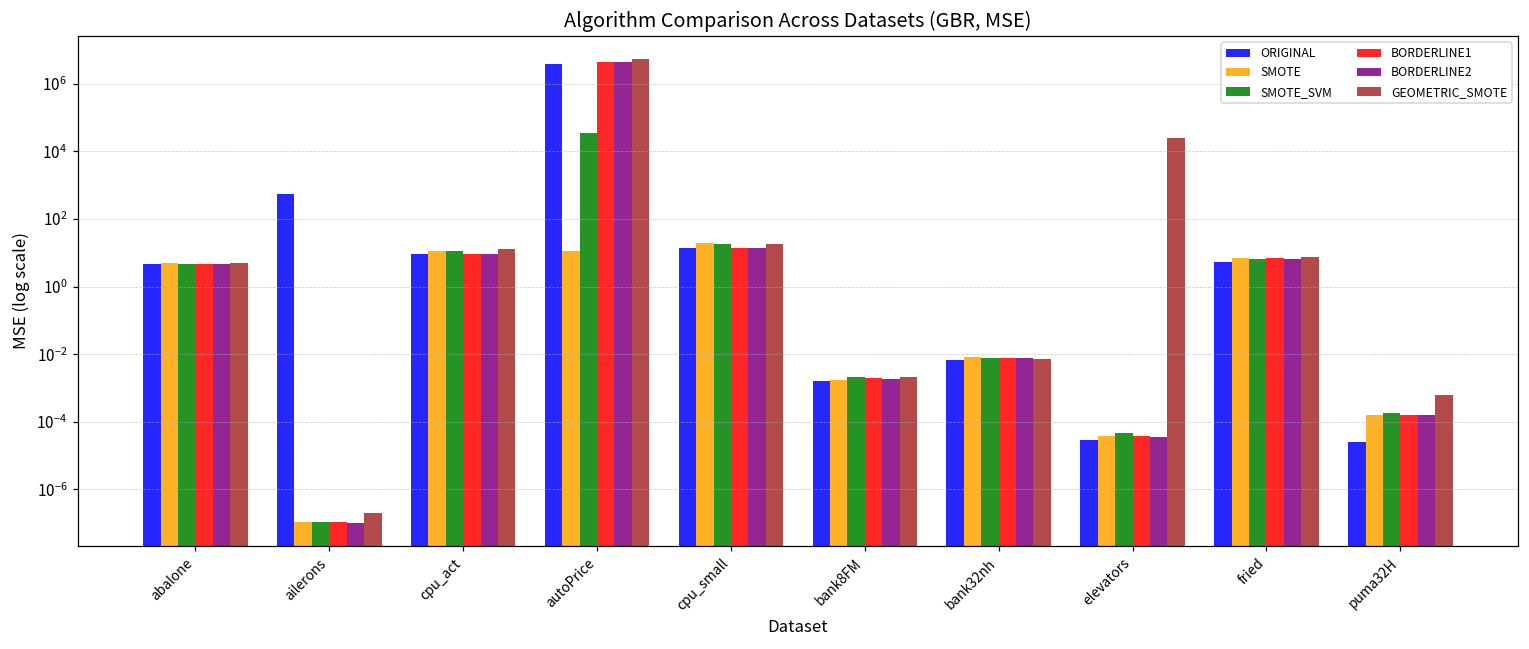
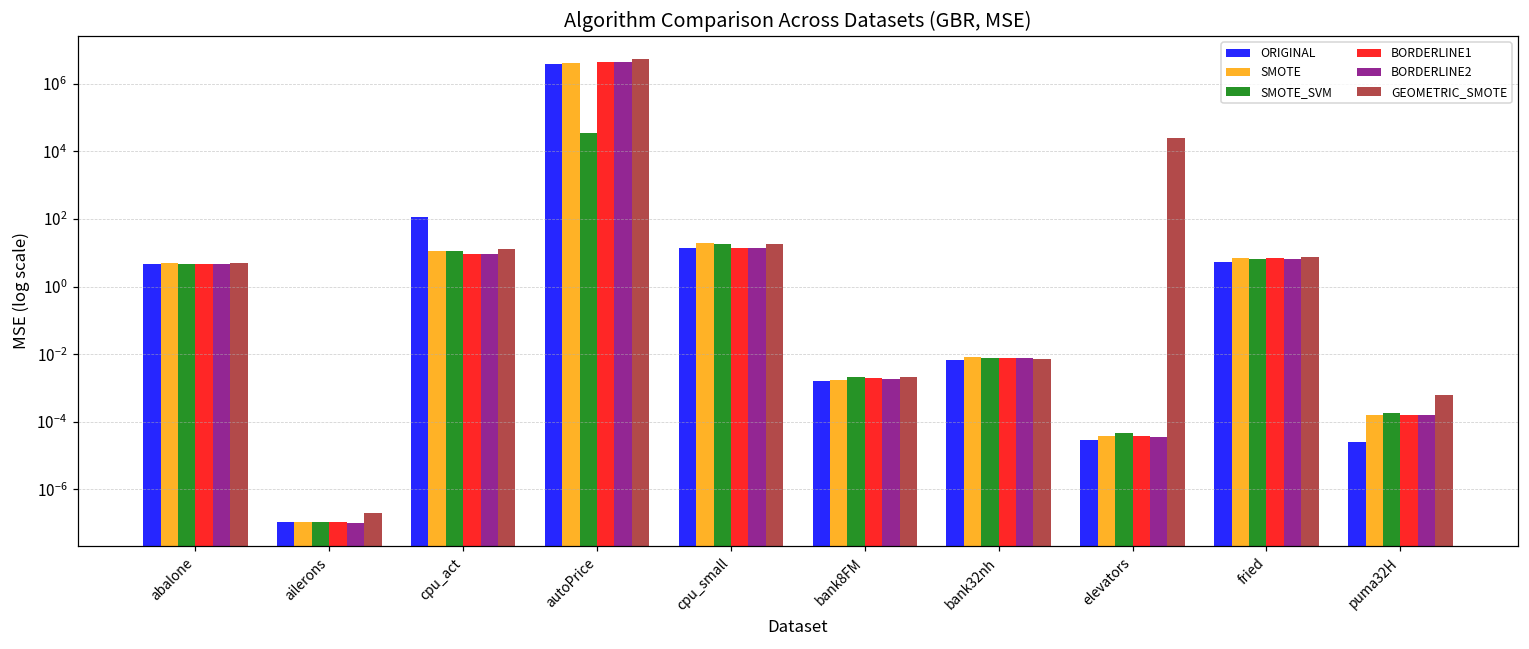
ORIGINAL, ailerons: 500 -> 0
ORIGINAL, cpu_act: 10 -> 110
SMOTE, autoPrice: 11 -> 4000000
